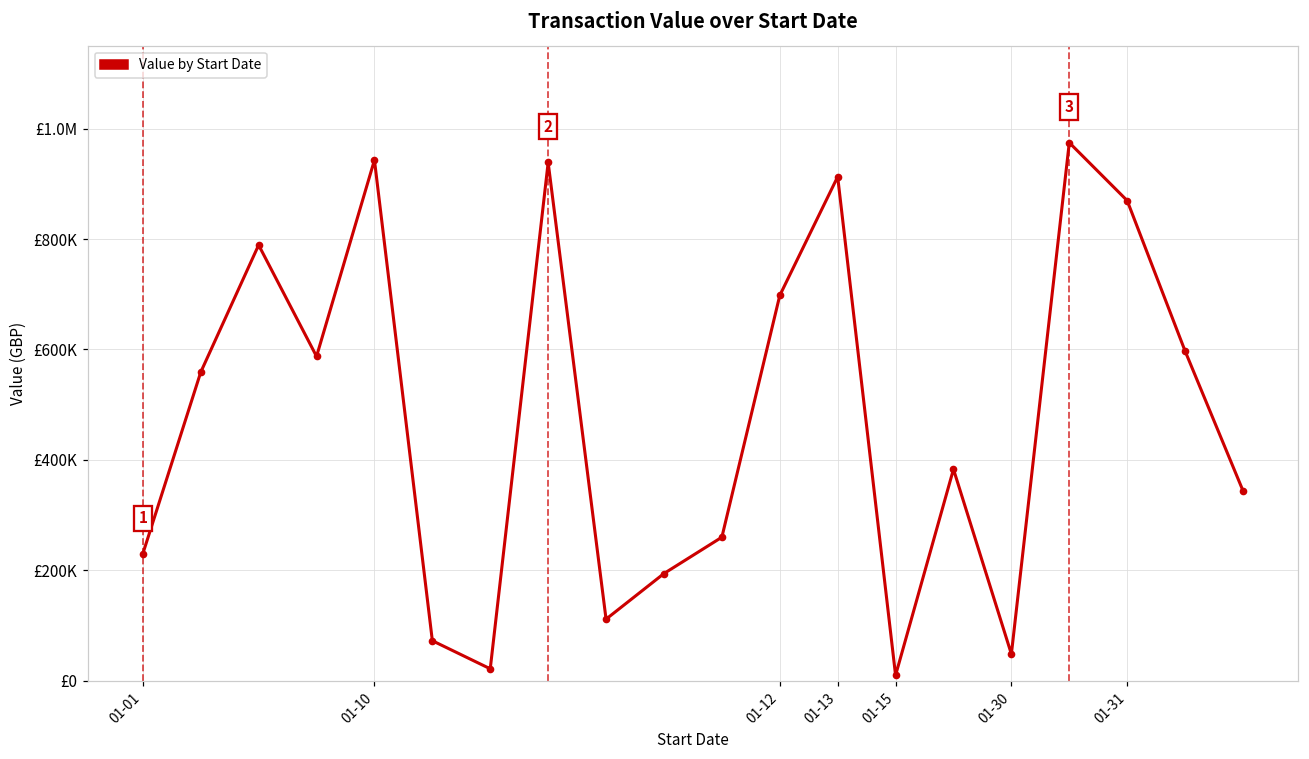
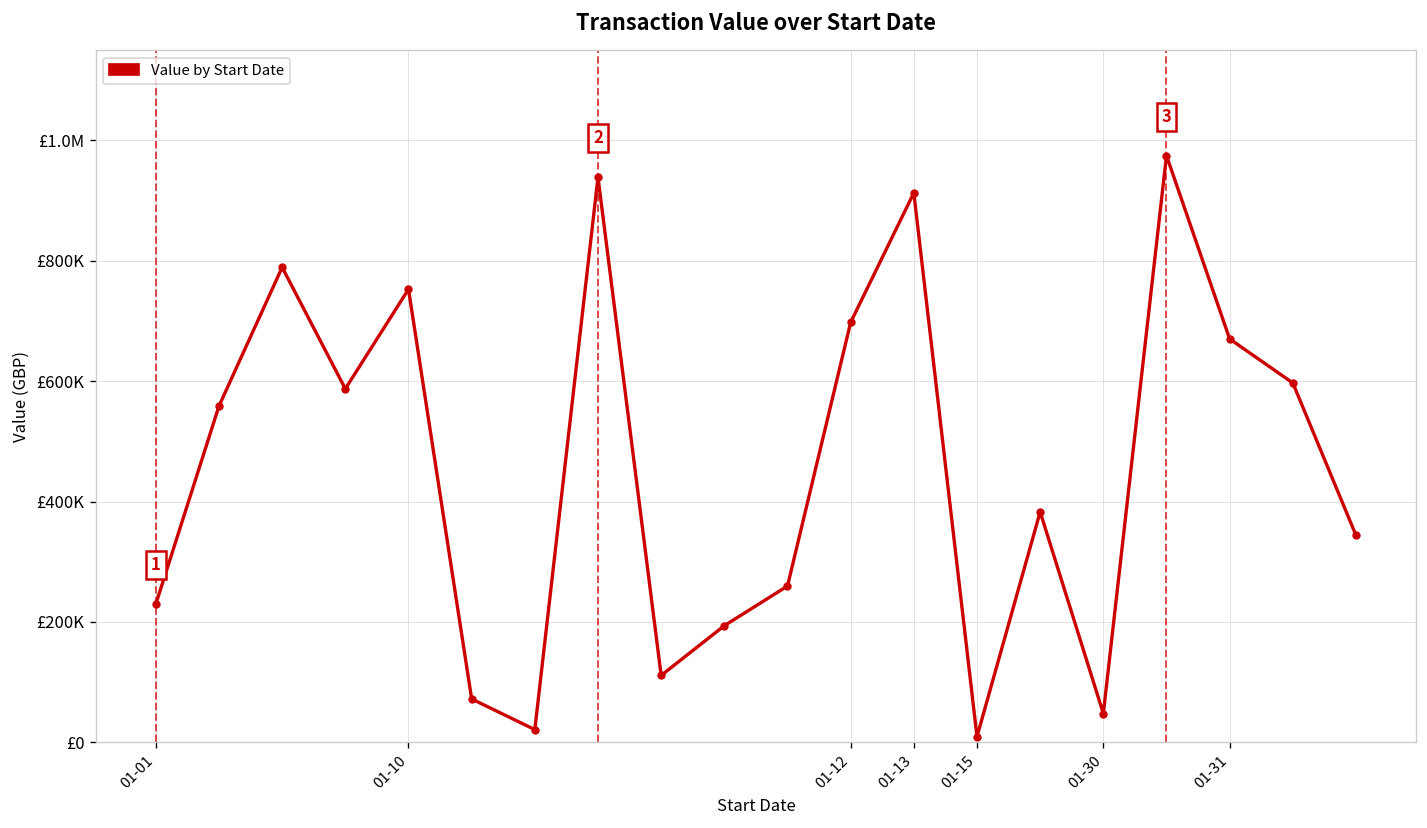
01-10: £940000 -> £750000
01-31: £870000 -> £670000
